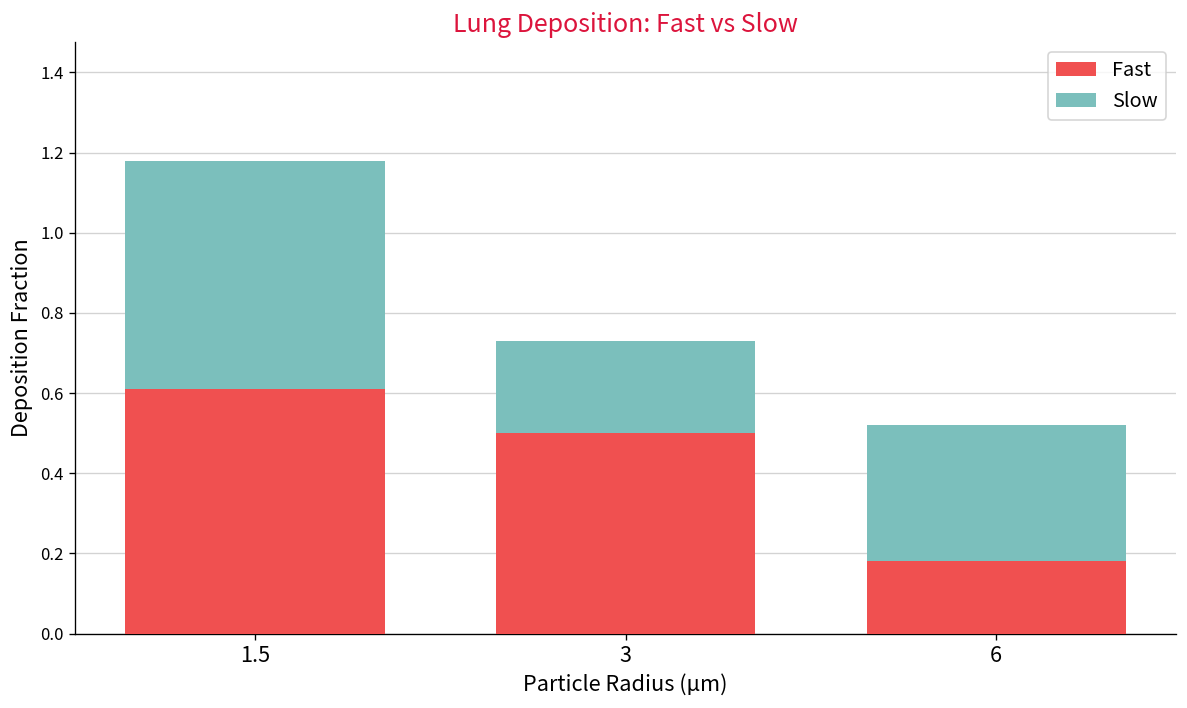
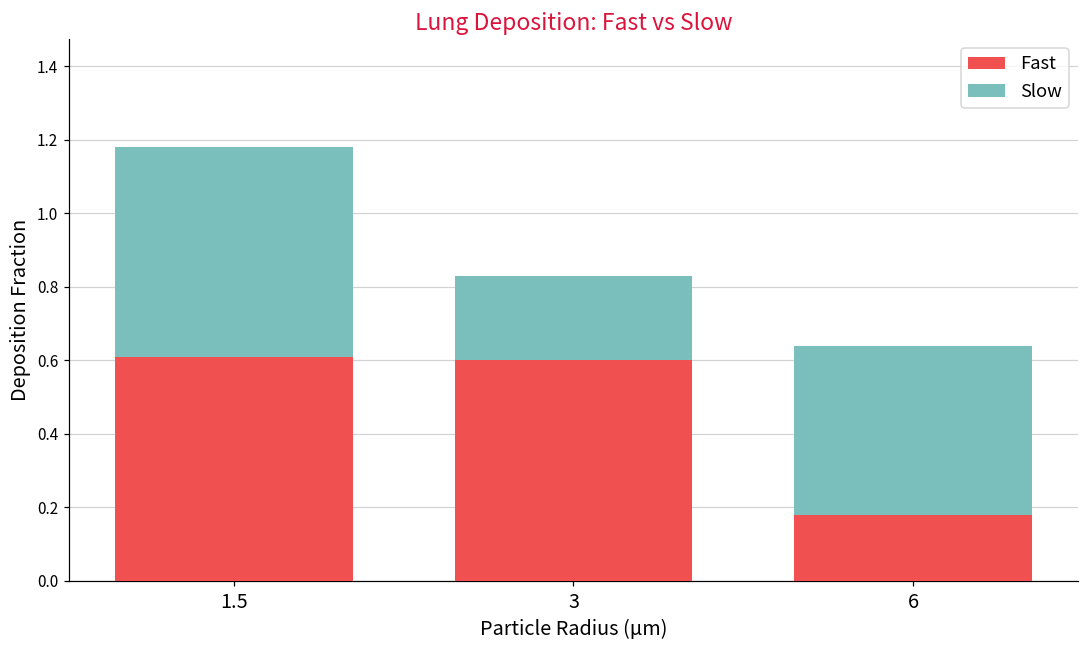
Fast, 3: 0.5 -> 0.6
Slow, 6: 0.34 -> 0.46
